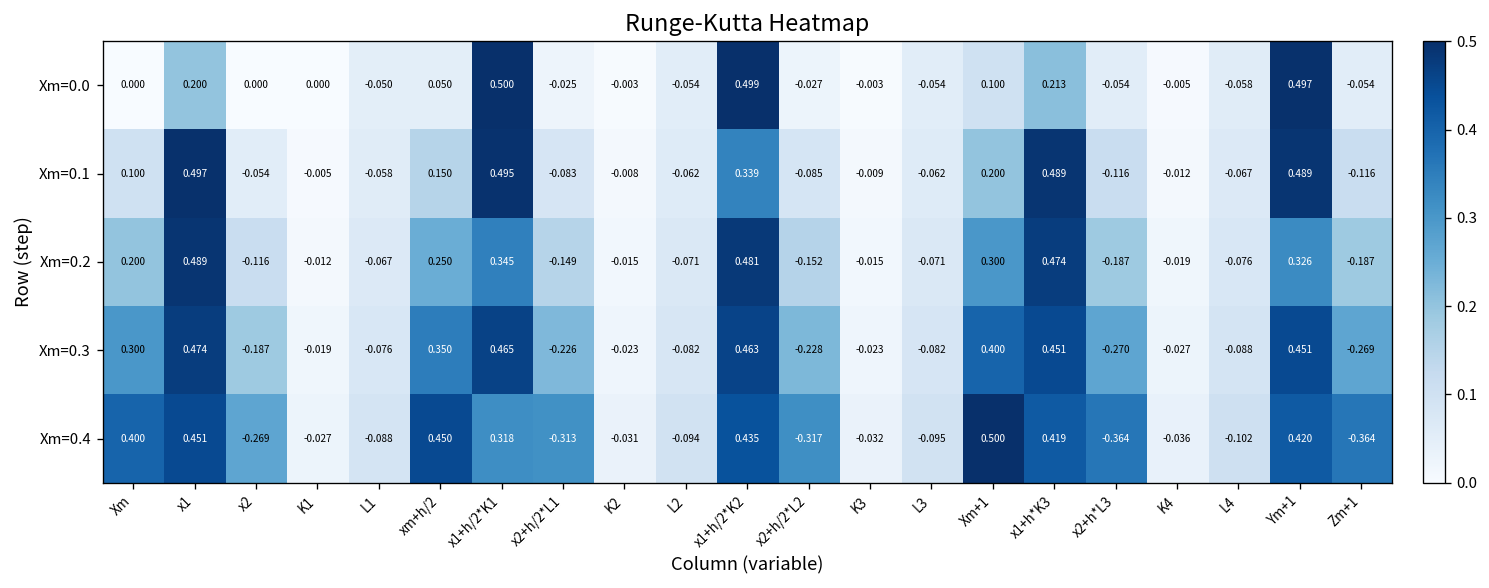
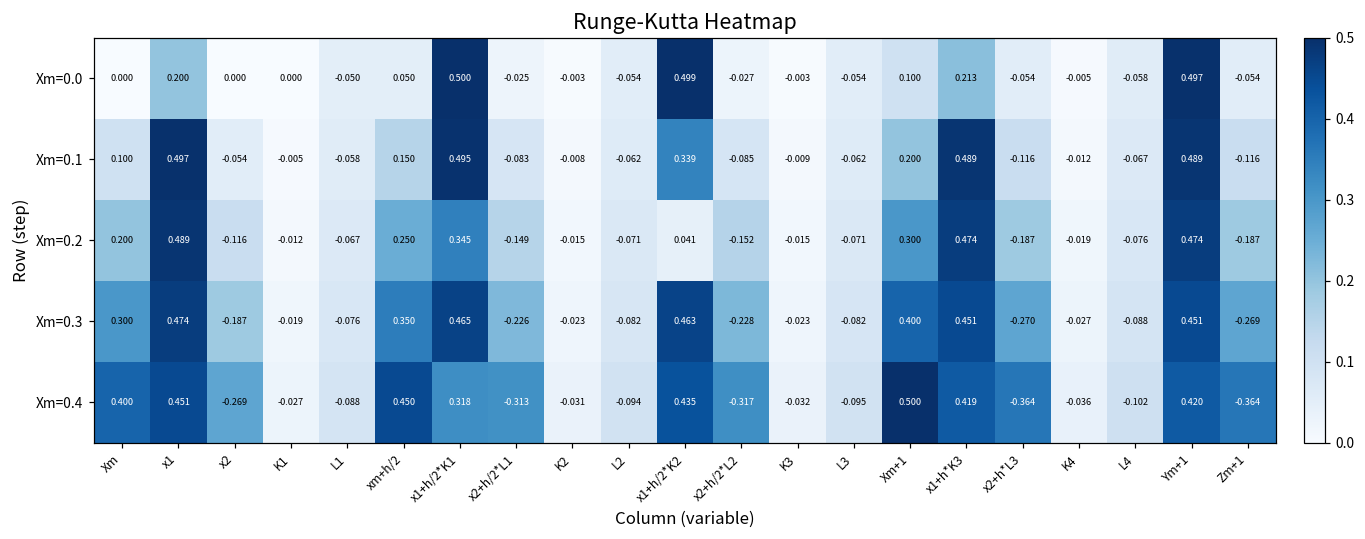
Xm=0.2, x1+h/2*K2: 0.481 -> 0.041
Xm=0.2, Ym+1: 0.326 -> 0.474
